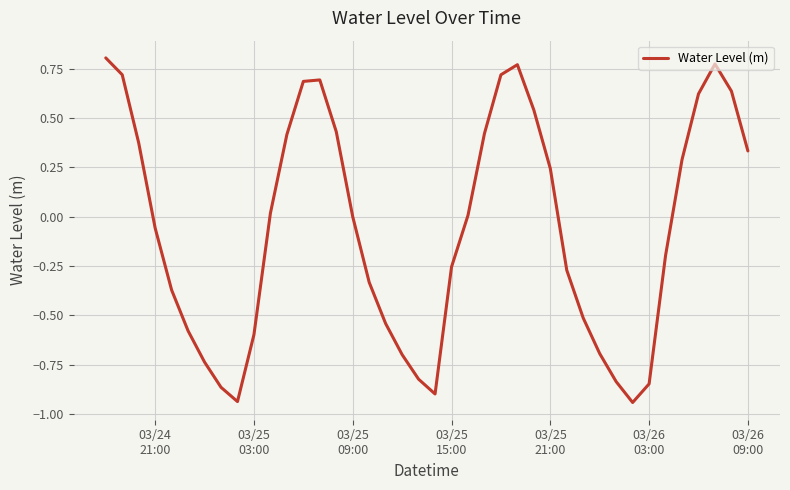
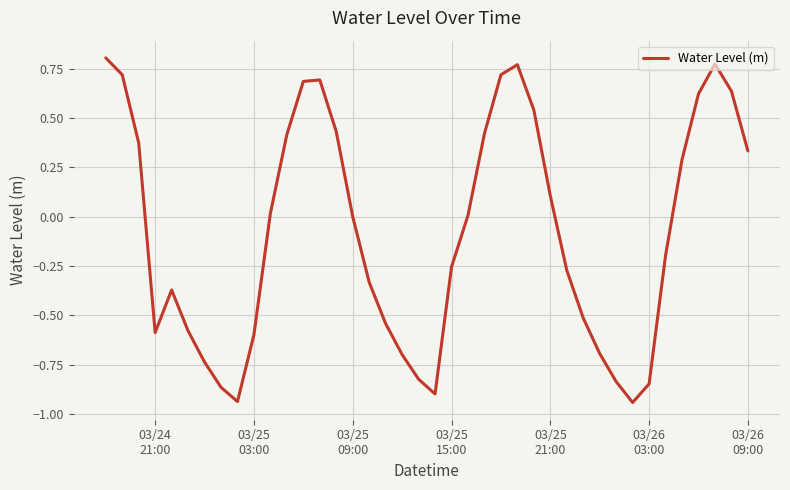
03/24 21:00: -0.06 -> -0.59
03/25 21:00: 0.24 -> 0.11
